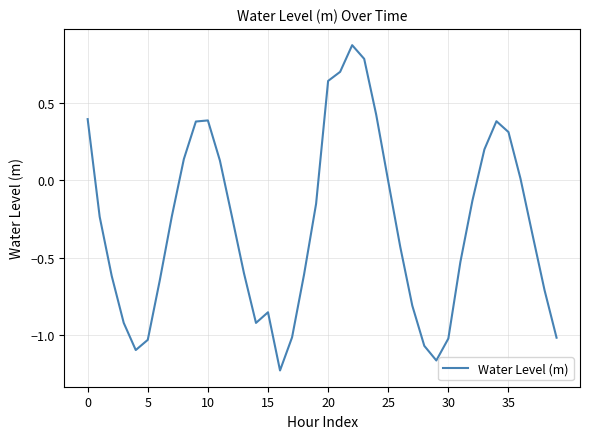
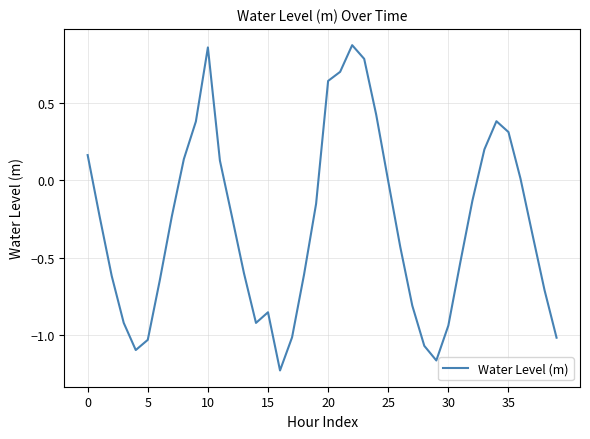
0: 0.40 -> 0.16
10: 0.39 -> 0.86
30: -1.02 -> -0.94
